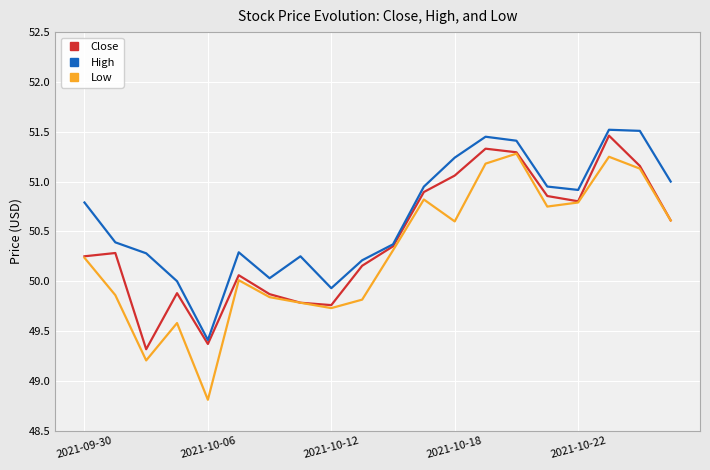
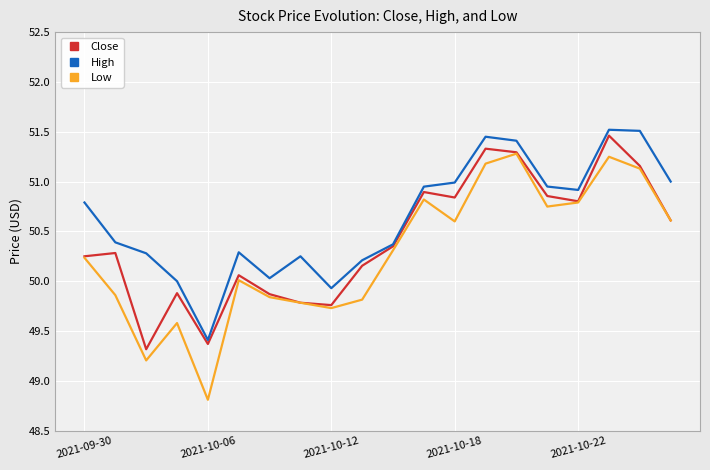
Close, 2021-10-18: 51.1 -> 50.8
High, 2021-10-18: 51.2 -> 51.0
